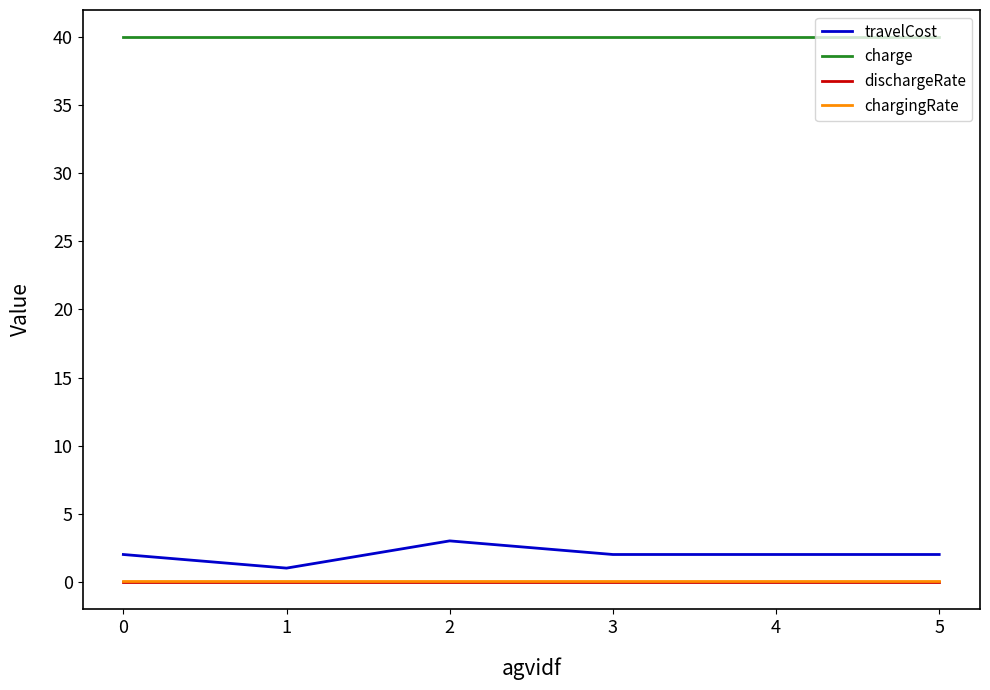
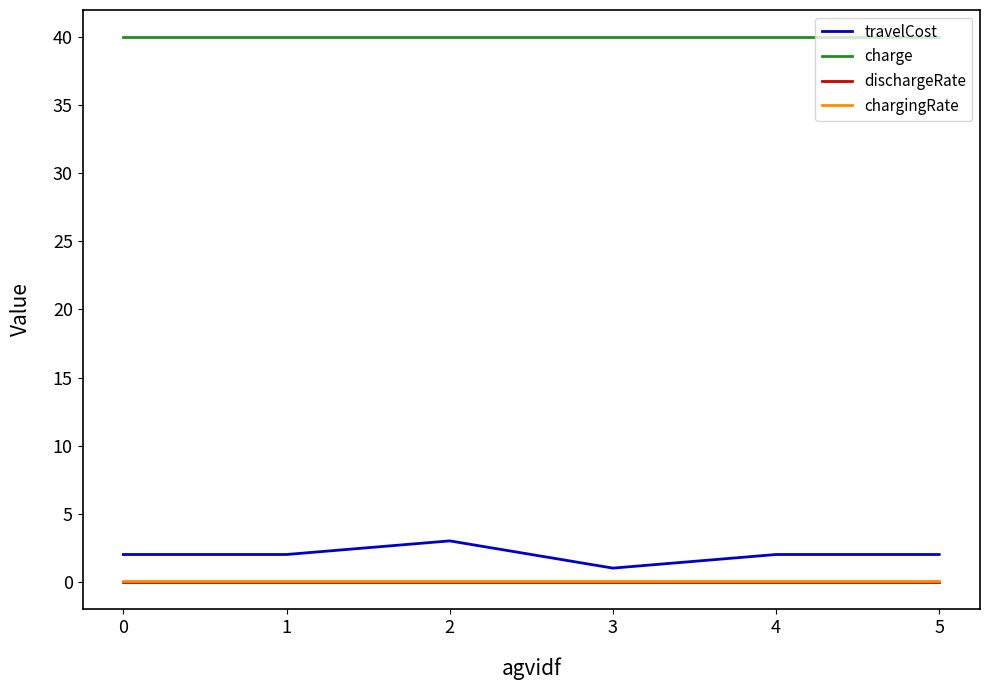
travelCost, 1: 1 -> 2
travelCost, 3: 2 -> 1
